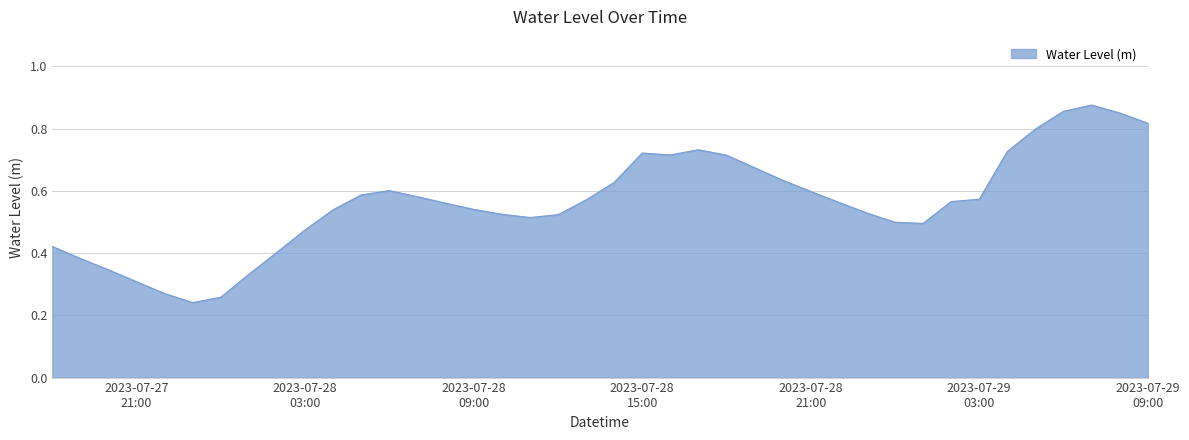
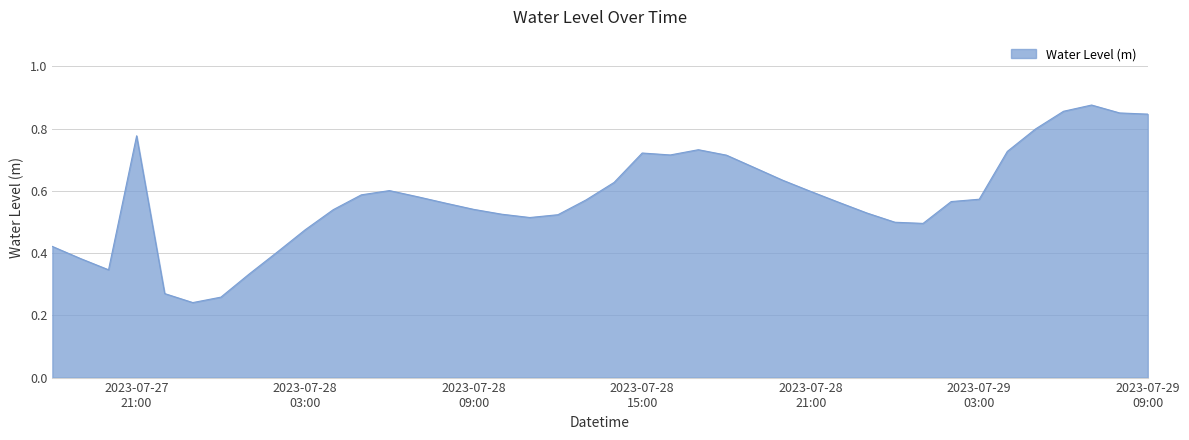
2023-07-27 21:00: 0.31 -> 0.78
2023-07-29 09:00: 0.82 -> 0.85
